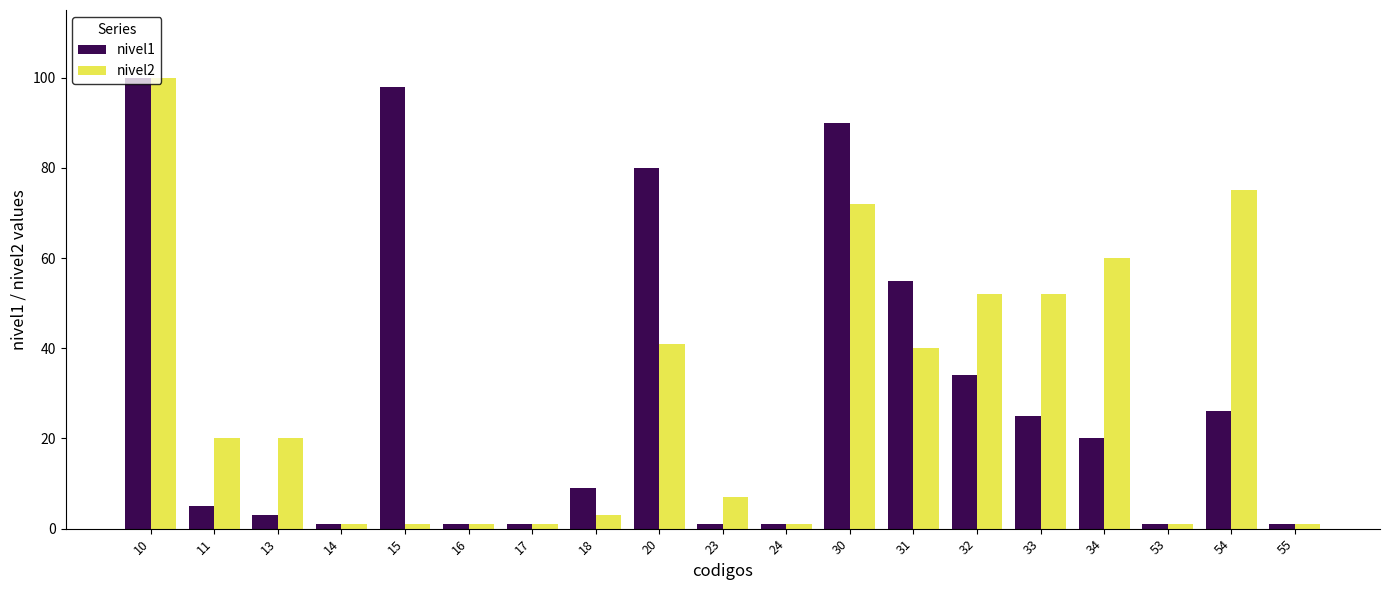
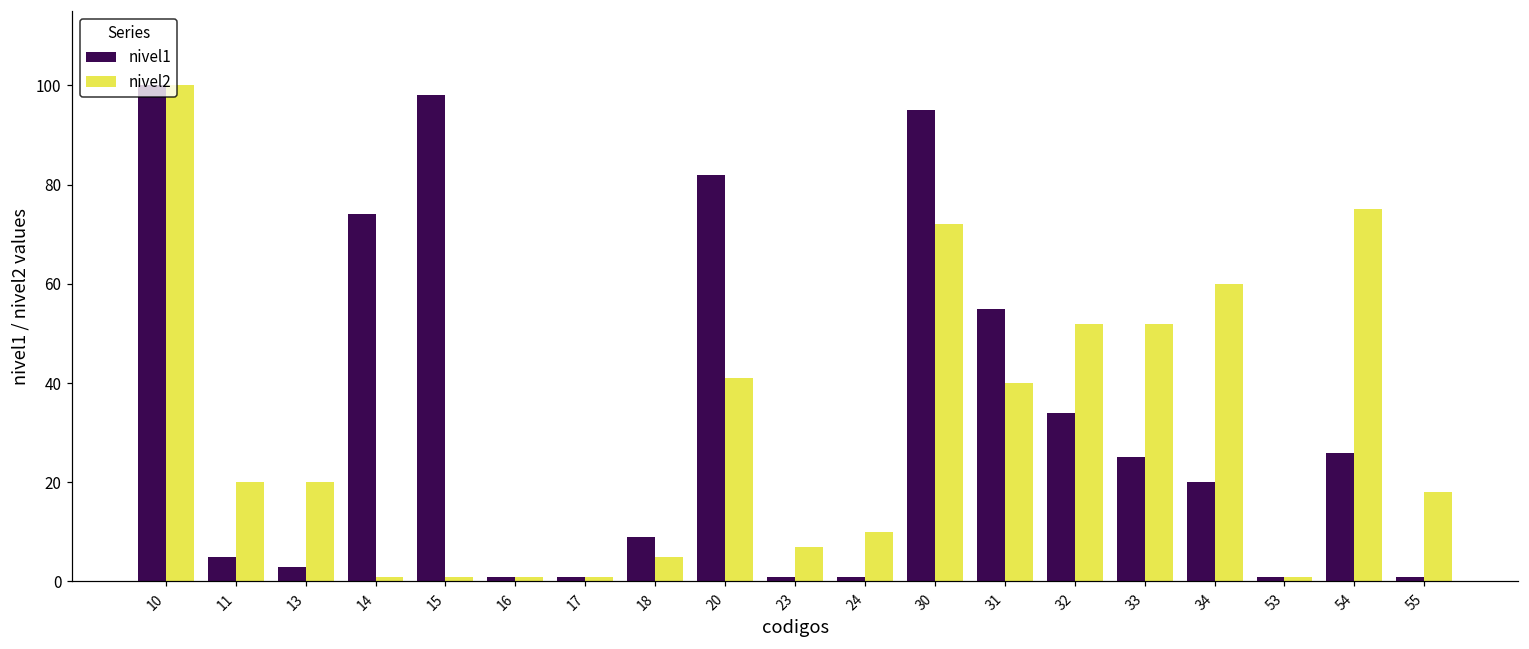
nivel1, 14: 1 -> 74
nivel2, 18: 3 -> 5
nivel1, 20: 80 -> 82
nivel2, 24: 1 -> 10
nivel1, 30: 90 -> 95
nivel2, 55: 1 -> 18
